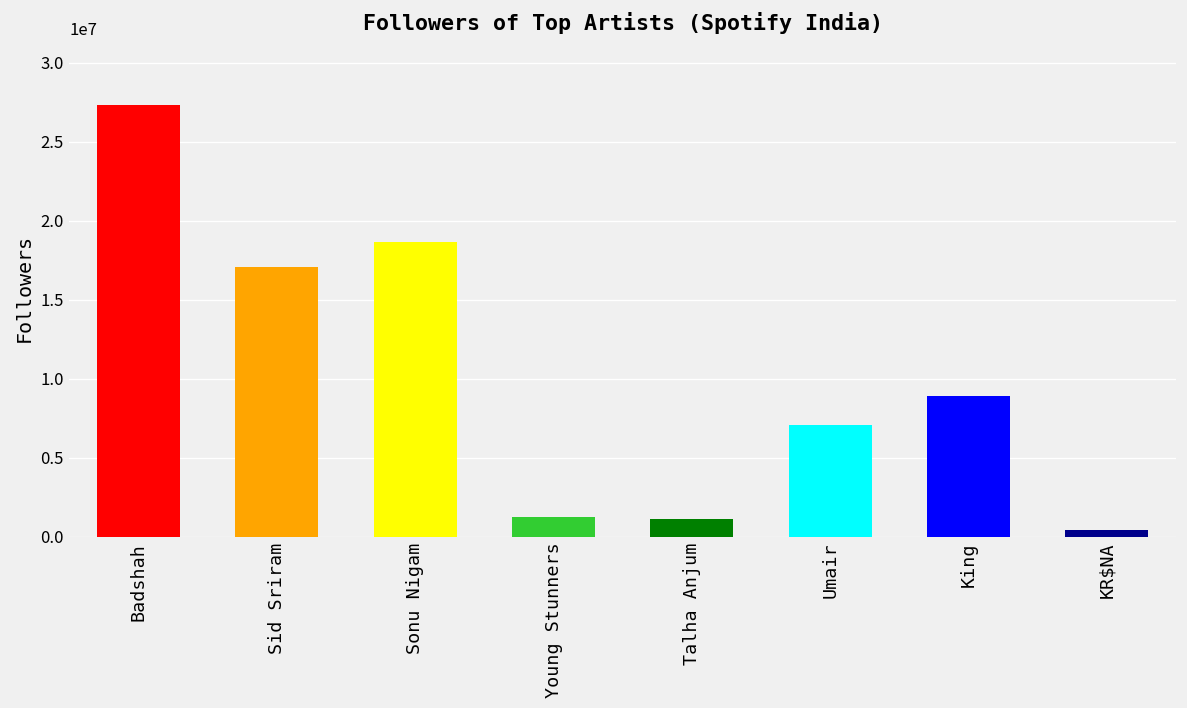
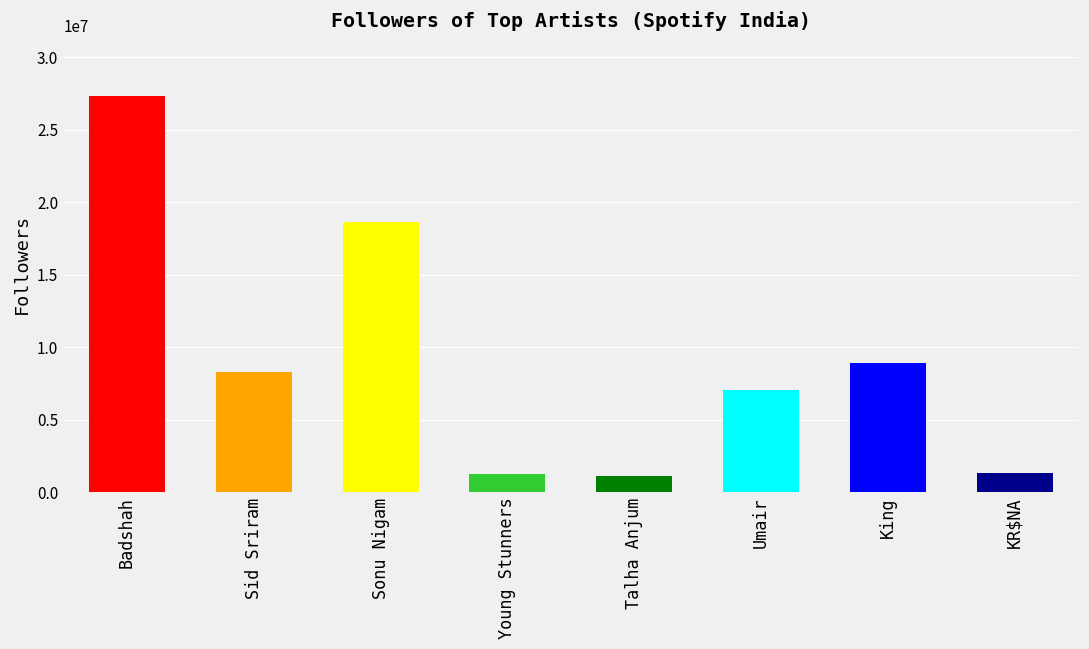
Sid Sriram: 17100000 -> 8300000
KR$NA: 400000 -> 1400000
